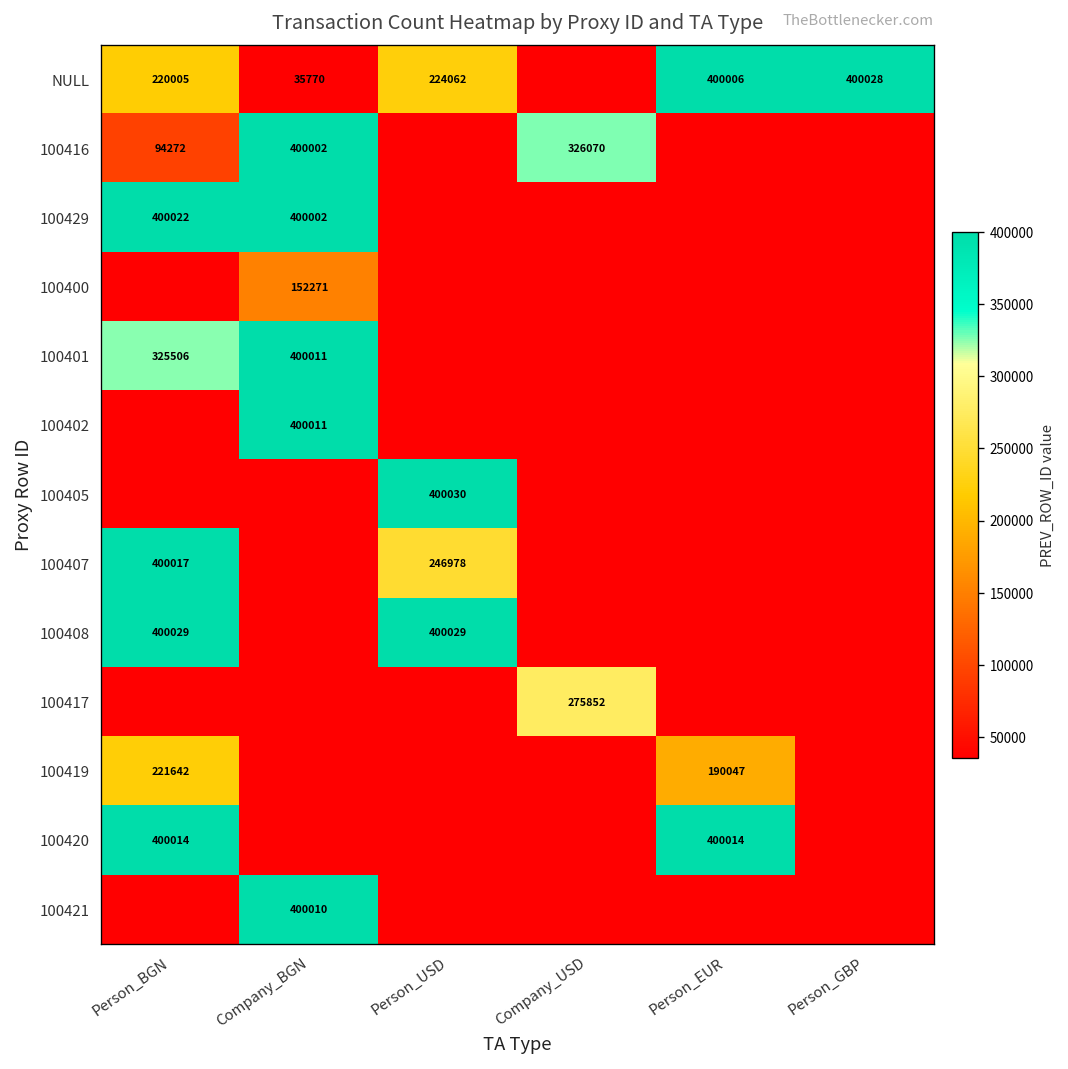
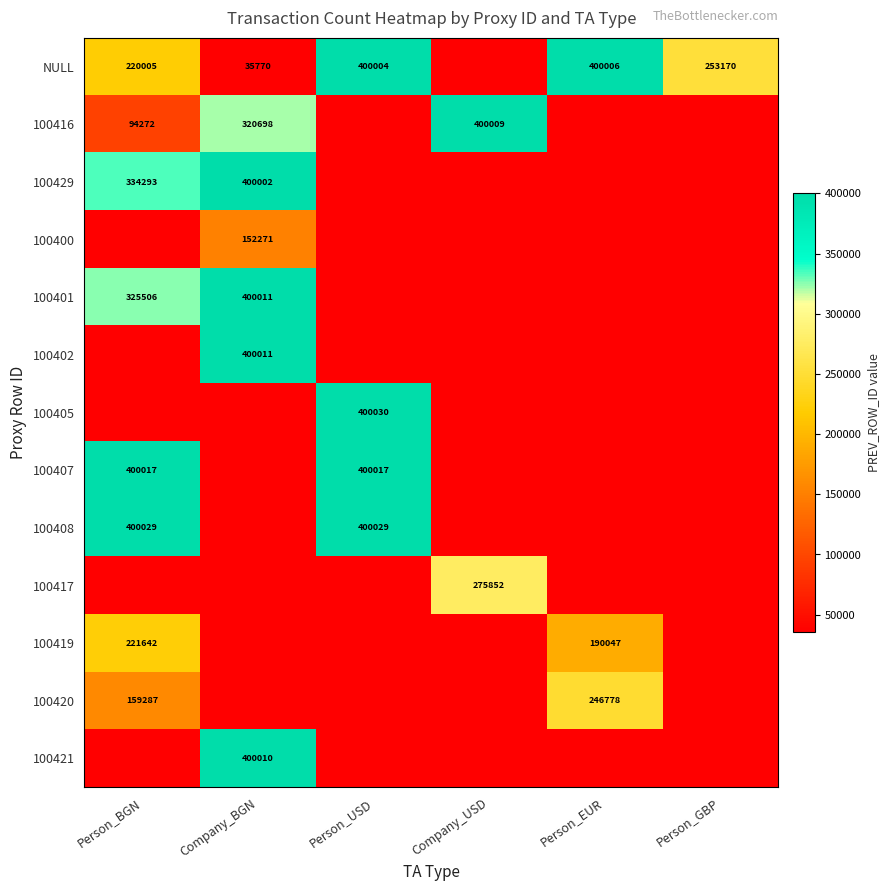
NULL, Person_USD: 224062 -> 400004
NULL, Person_GBP: 400028 -> 253170
100416, Company_BGN: 400002 -> 320698
100416, Company_USD: 326070 -> 400009
100429, Person_BGN: 400022 -> 334293
100407, Person_USD: 246978 -> 400017
100420, Person_BGN: 400014 -> 159287
100420, Person_EUR: 400014 -> 246778
